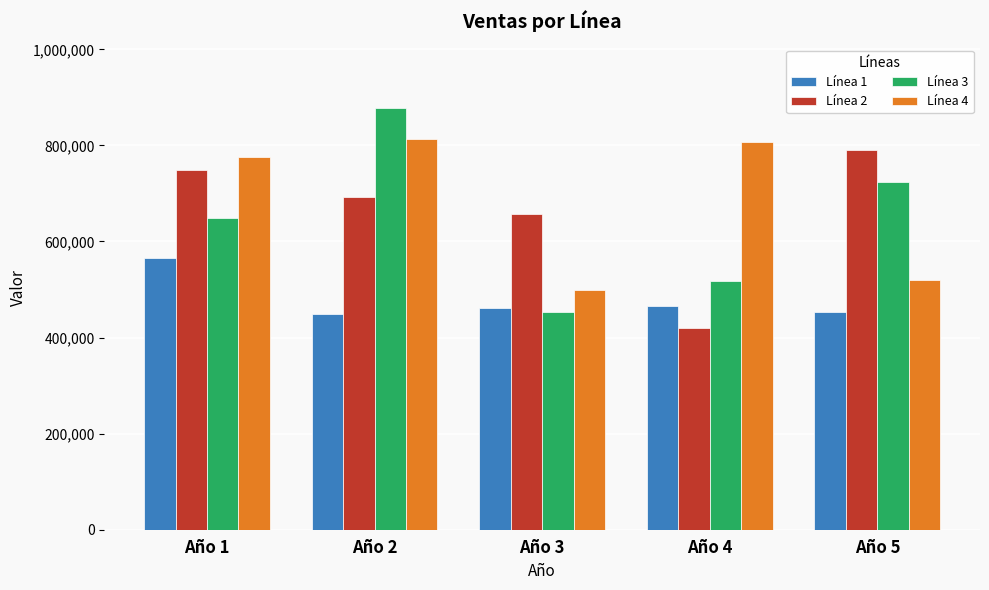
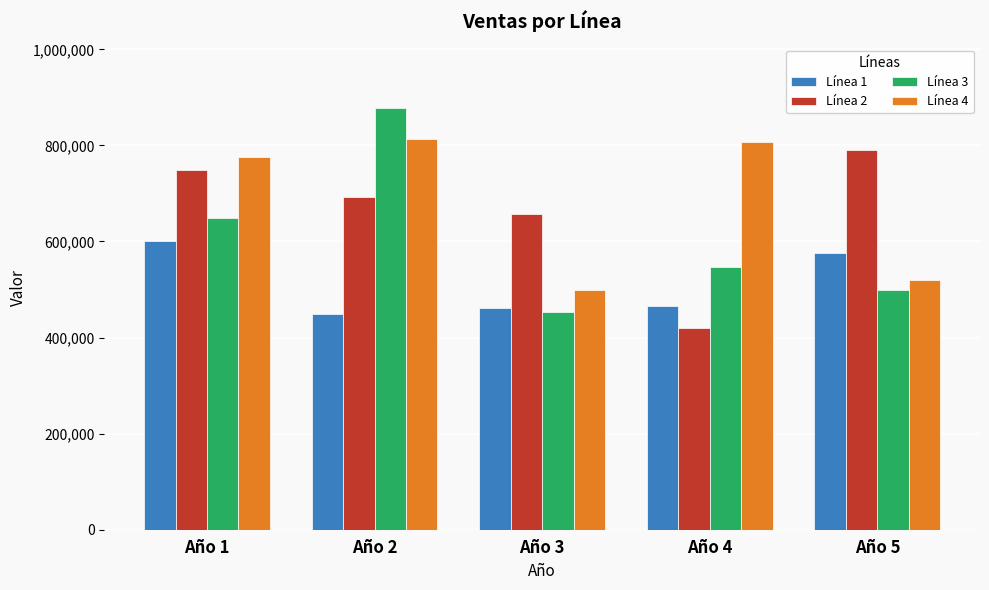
Línea 1, Año 1: 560,000 -> 600,000
Línea 3, Año 4: 520,000 -> 550,000
Línea 1, Año 5: 450,000 -> 580,000
Línea 3, Año 5: 720,000 -> 500,000
